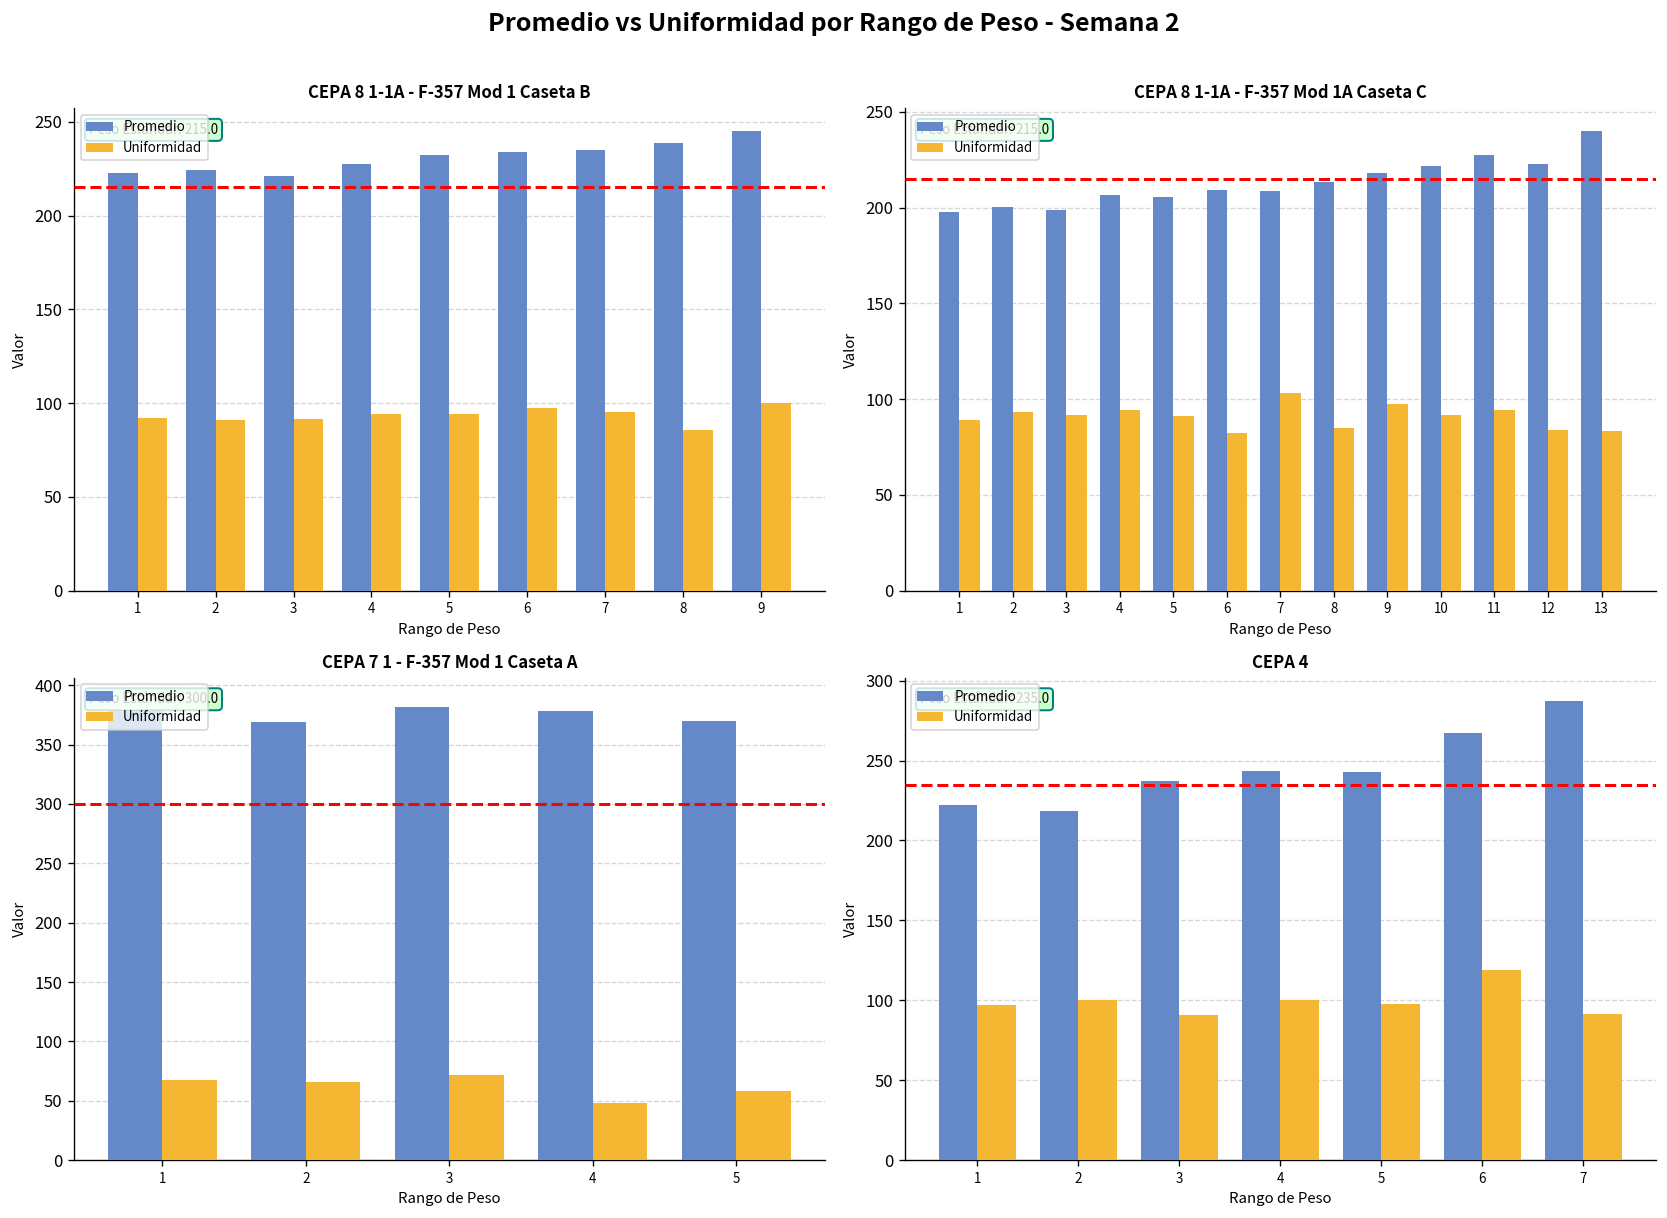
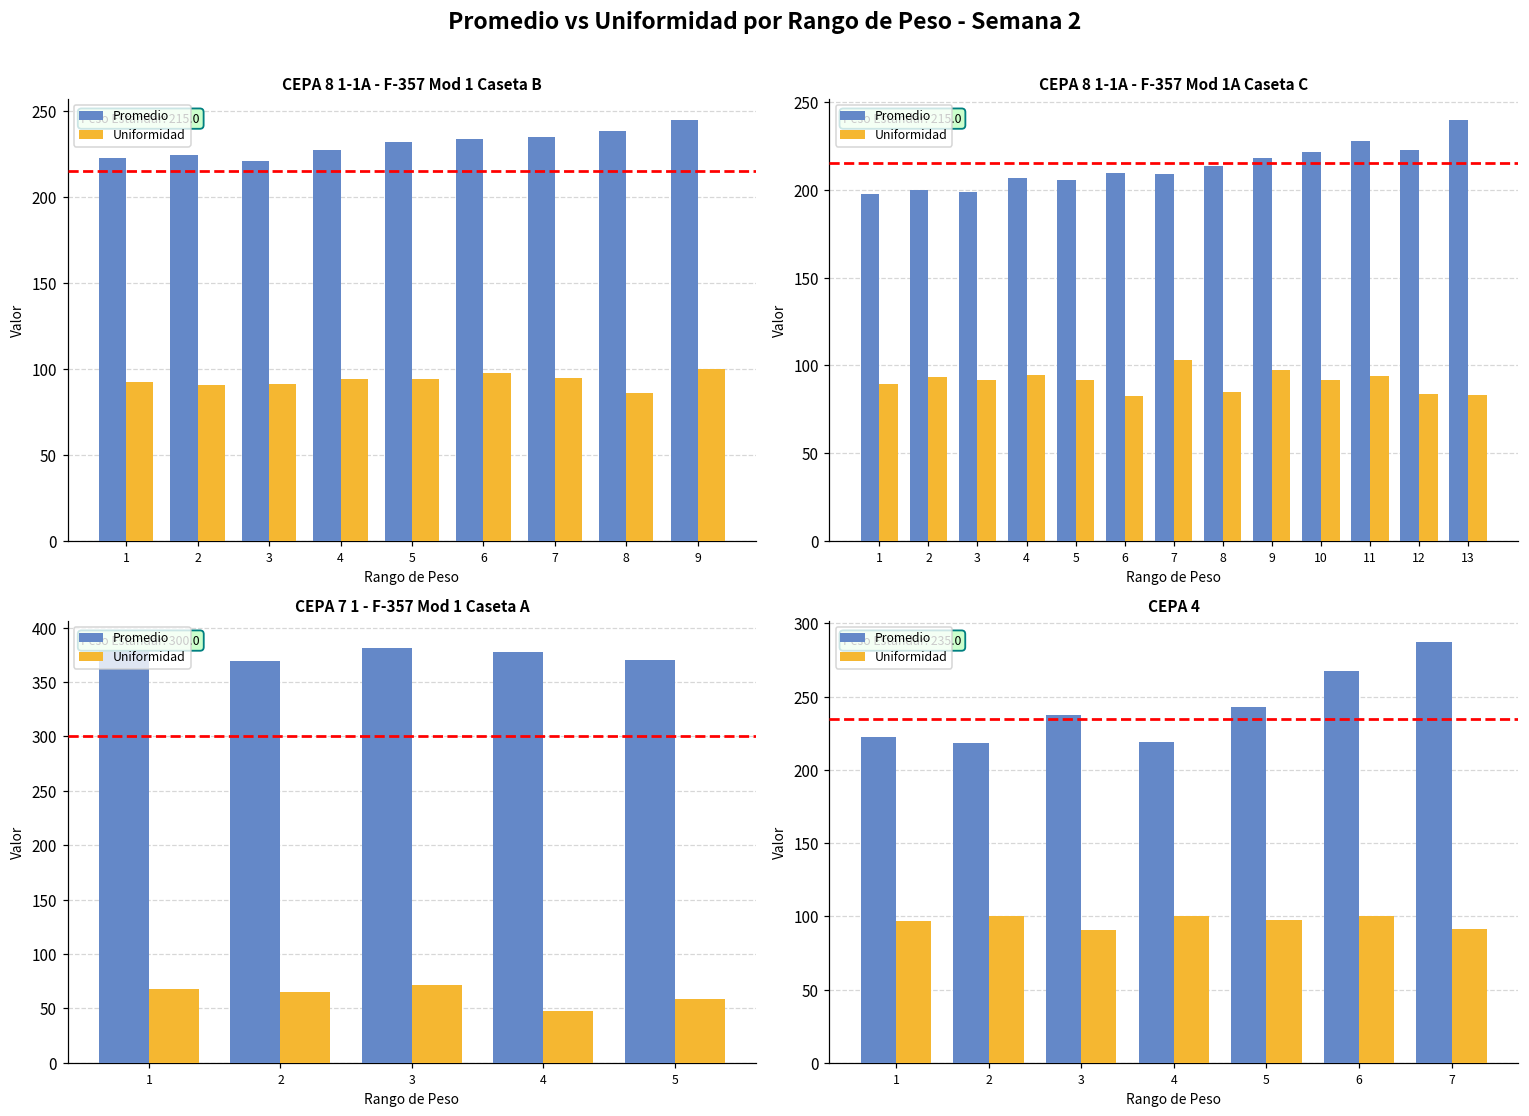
CEPA 4, Promedio, 4: 243 -> 219
CEPA 4, Uniformidad, 6: 119 -> 100
